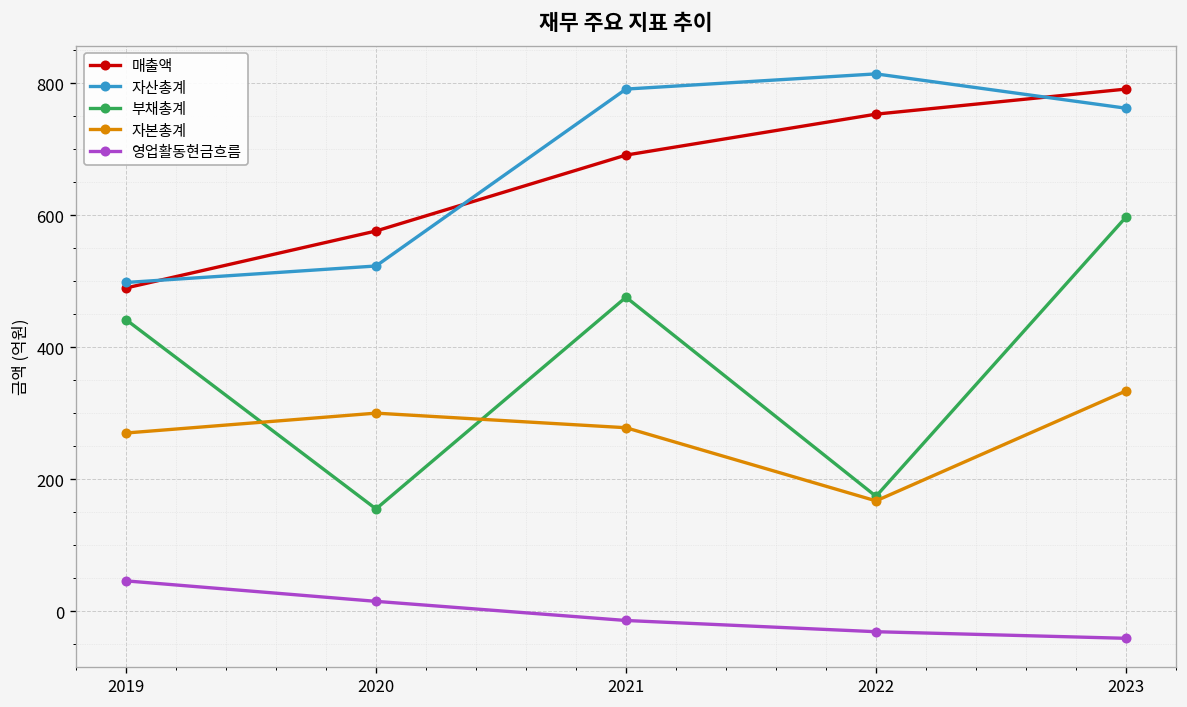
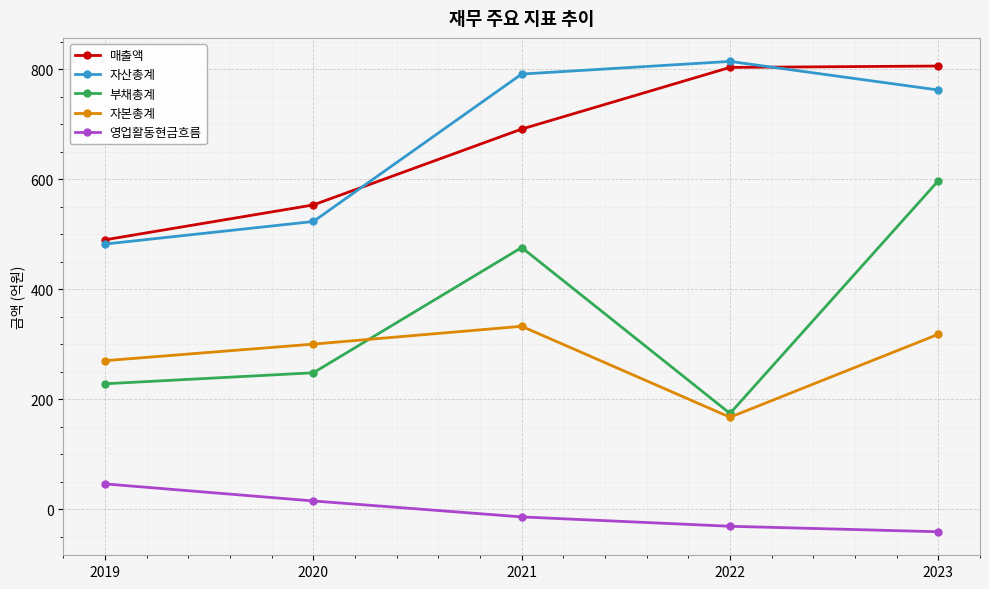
자산총계, 2019: 500 -> 480
부채총계, 2019: 440 -> 230
매출액, 2020: 580 -> 550
부채총계, 2020: 160 -> 250
자본총계, 2021: 280 -> 330
매출액, 2022: 750 -> 800
매출액, 2023: 790 -> 810
자본총계, 2023: 330 -> 320
